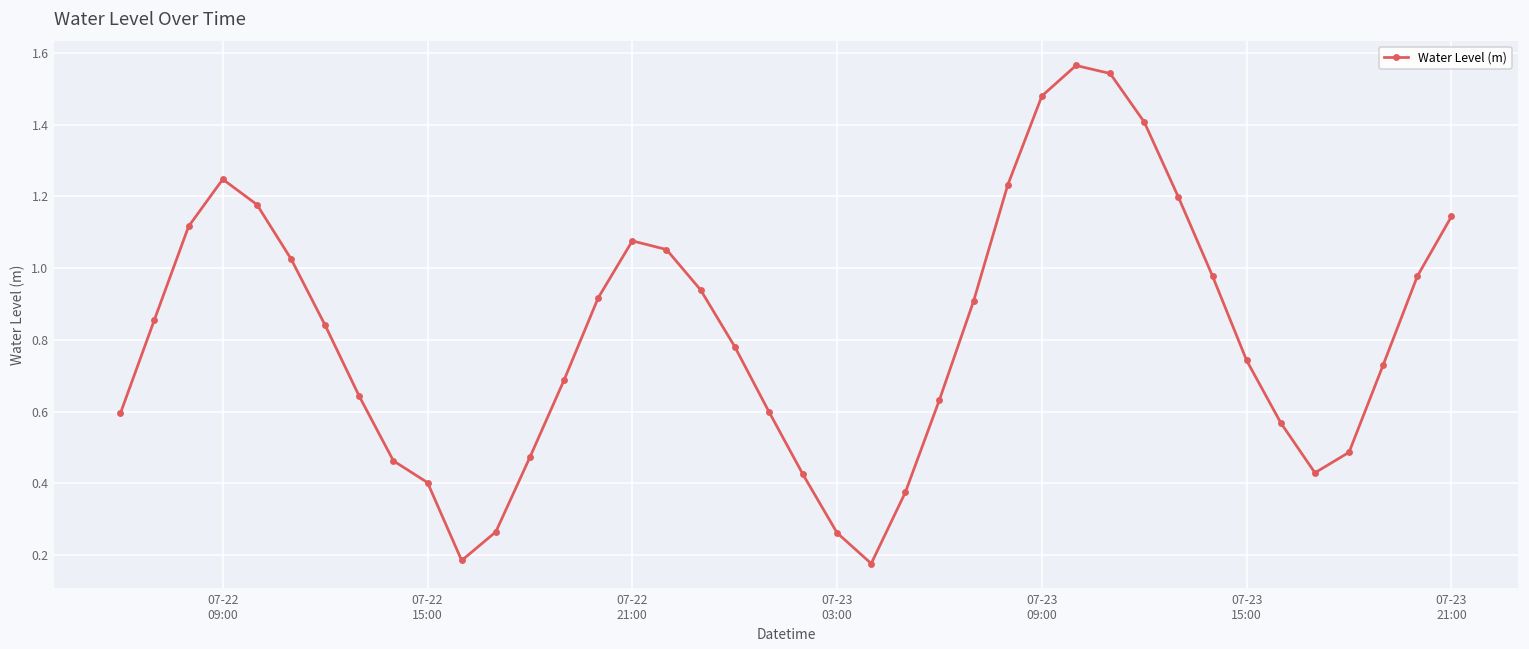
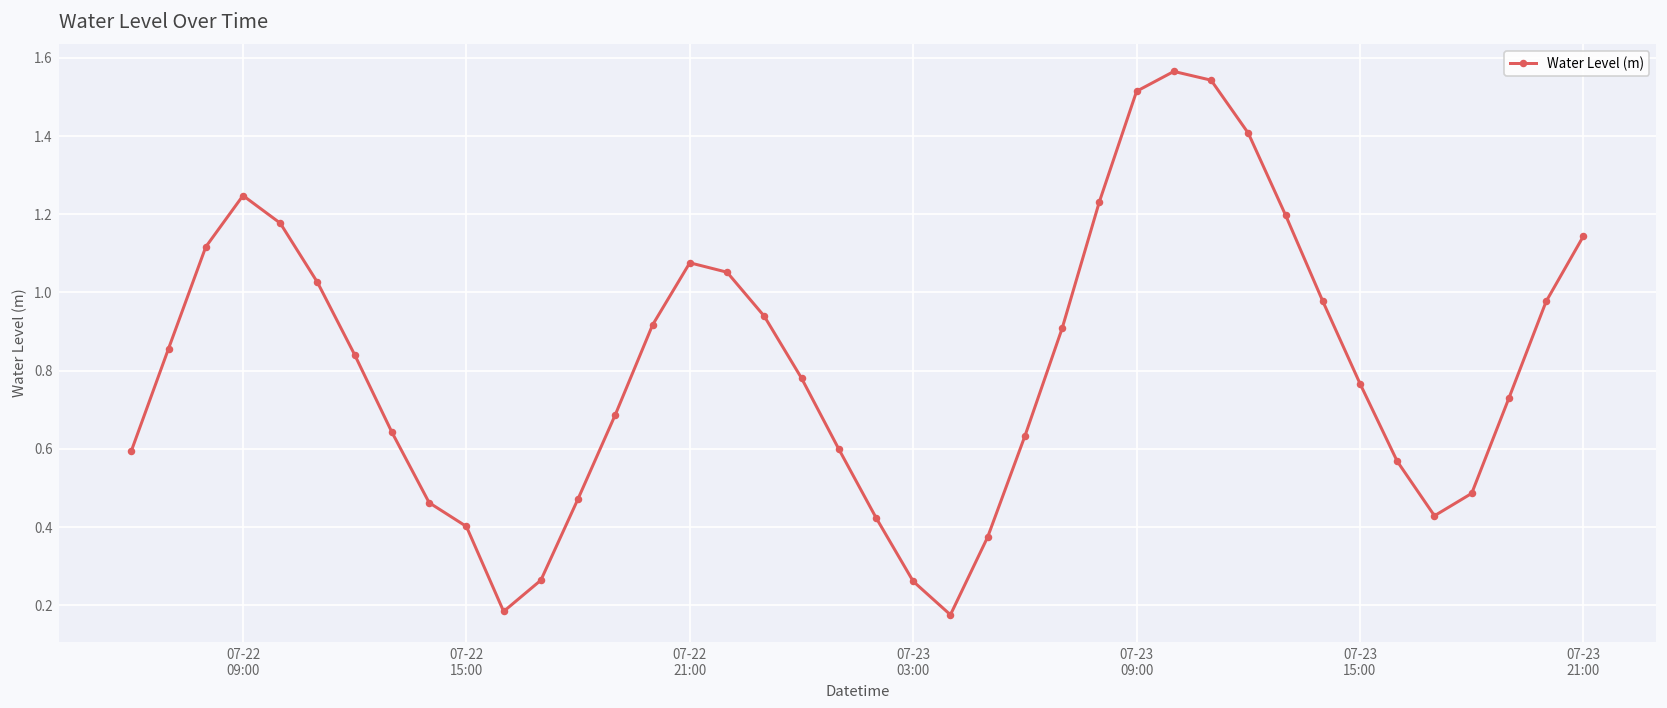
07-23 09:00: 1.48 -> 1.51
07-23 15:00: 0.74 -> 0.77
